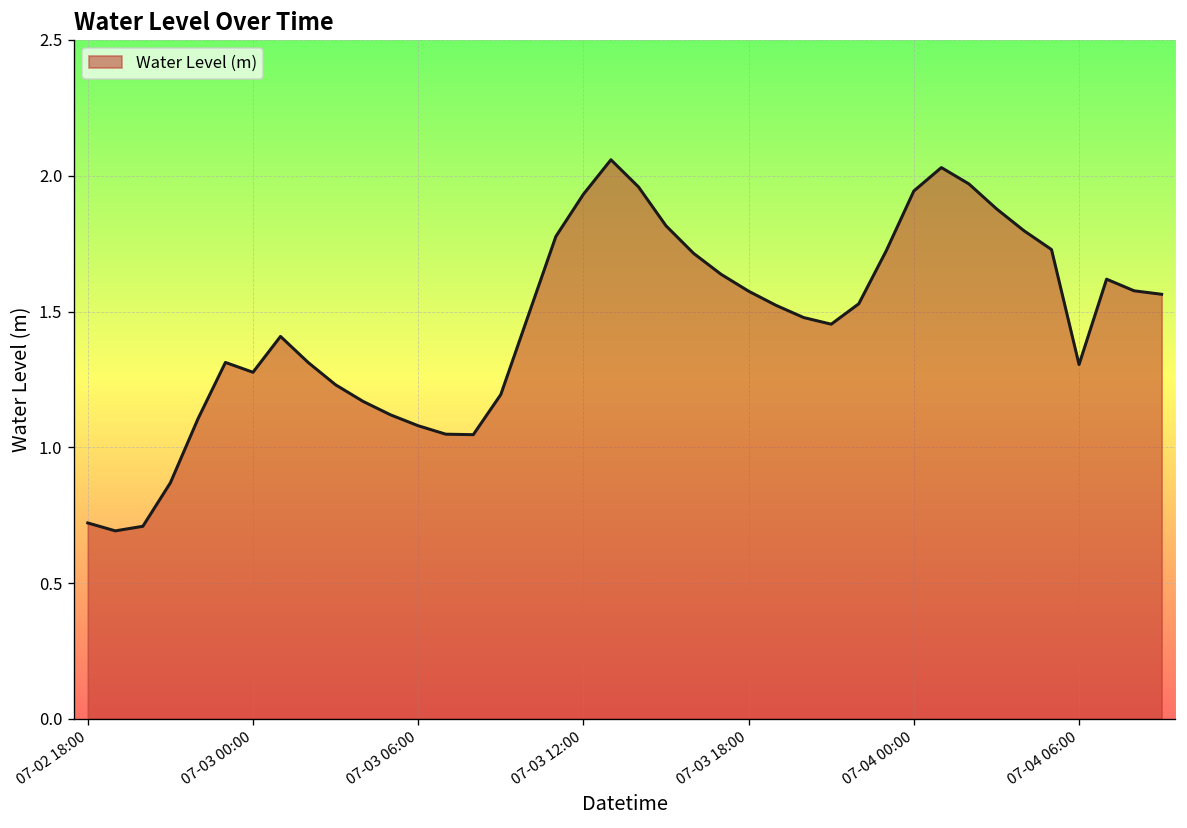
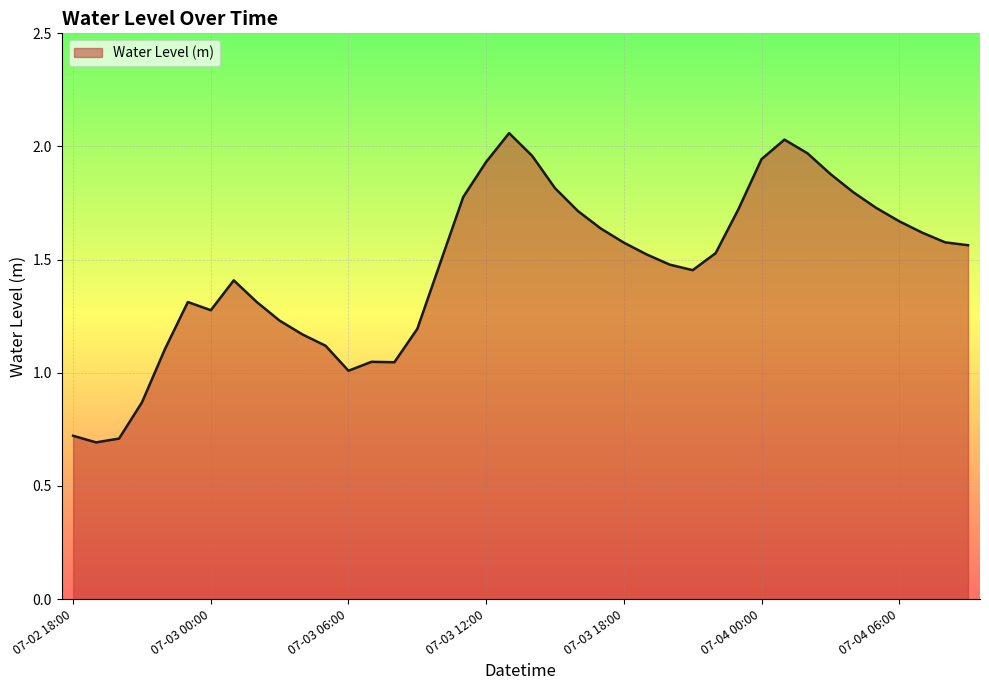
07-03 06:00: 1.08 -> 1.01
07-04 06:00: 1.30 -> 1.67
